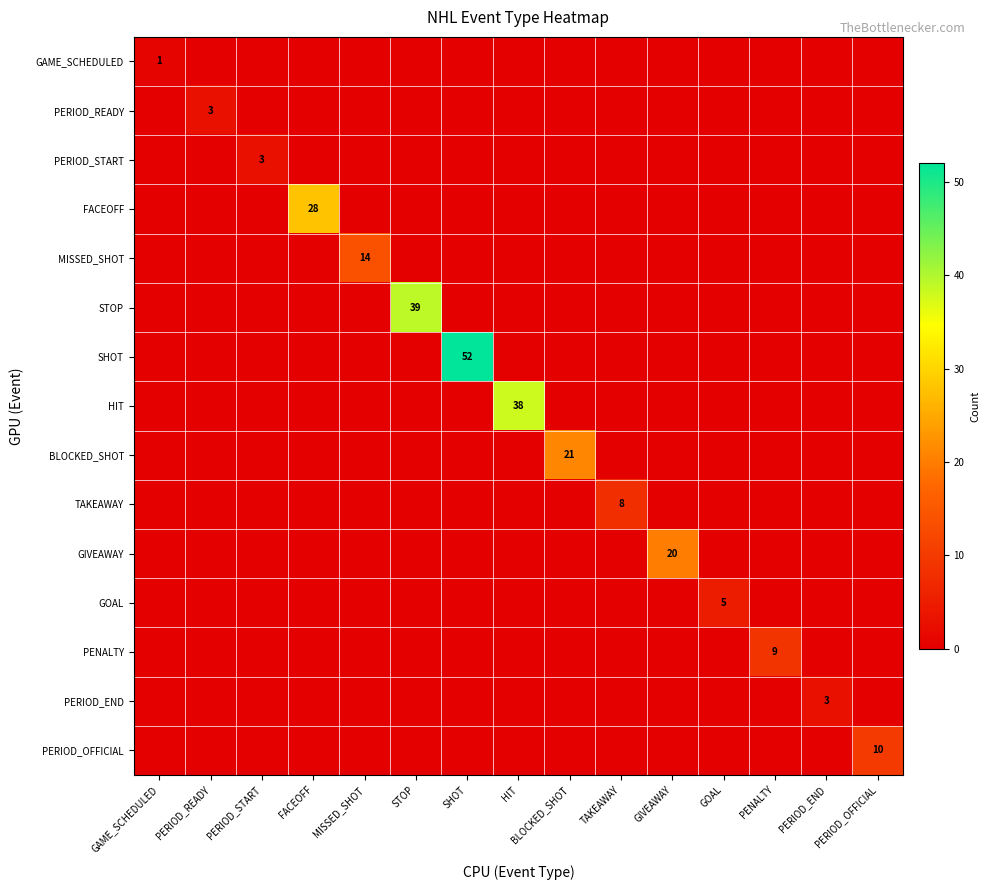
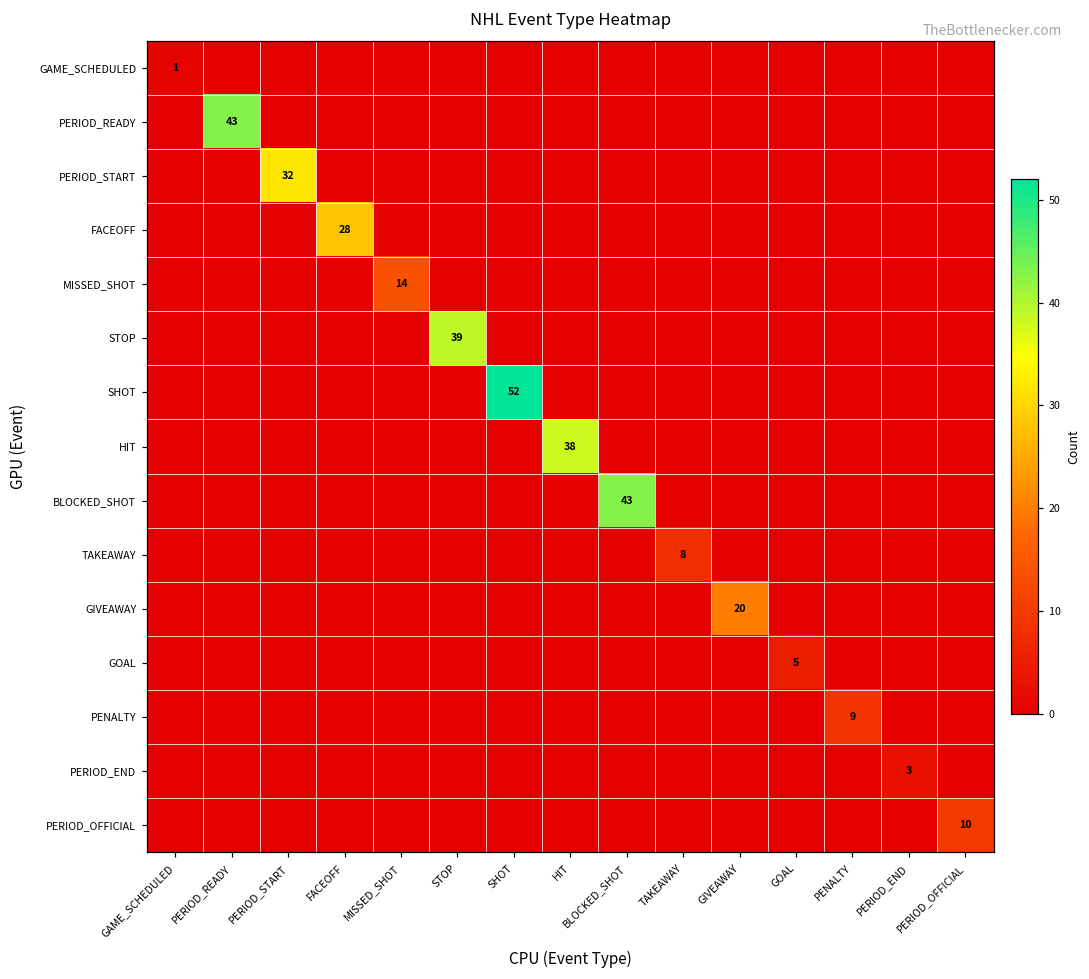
PERIOD_READY, PERIOD_READY: 3 -> 43
PERIOD_START, PERIOD_START: 3 -> 32
BLOCKED_SHOT, BLOCKED_SHOT: 21 -> 43
